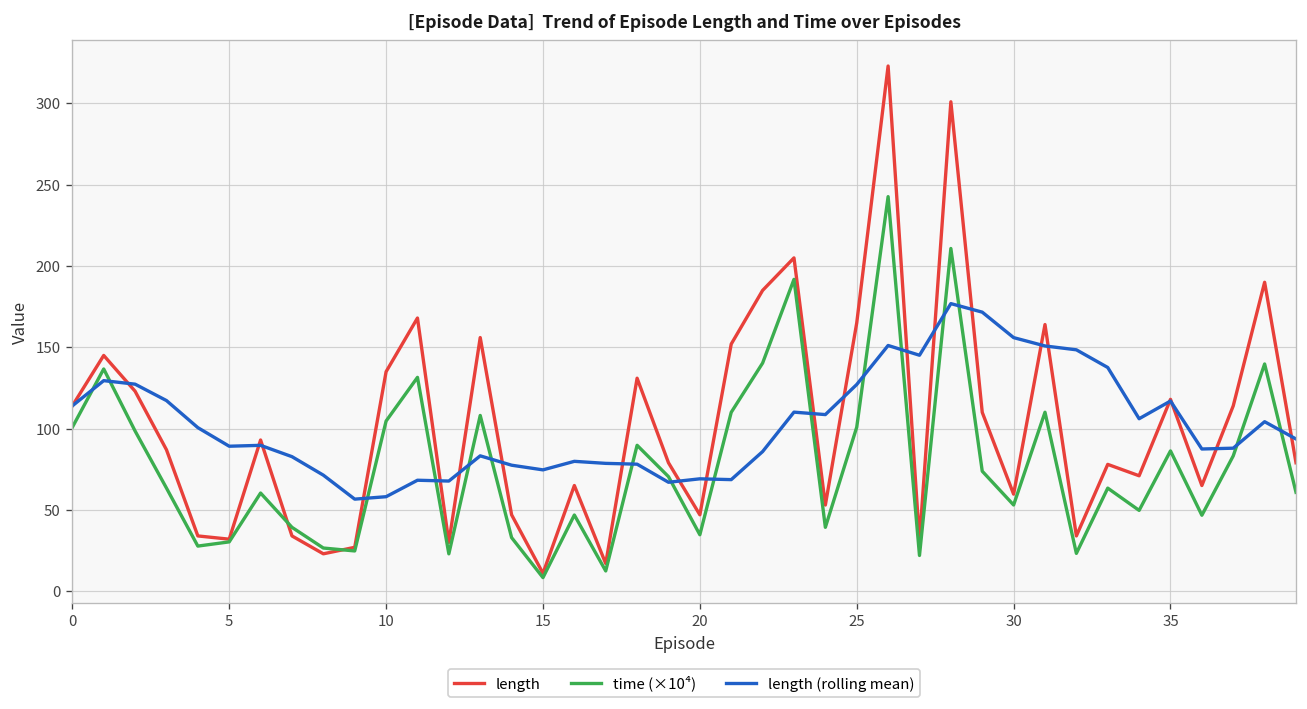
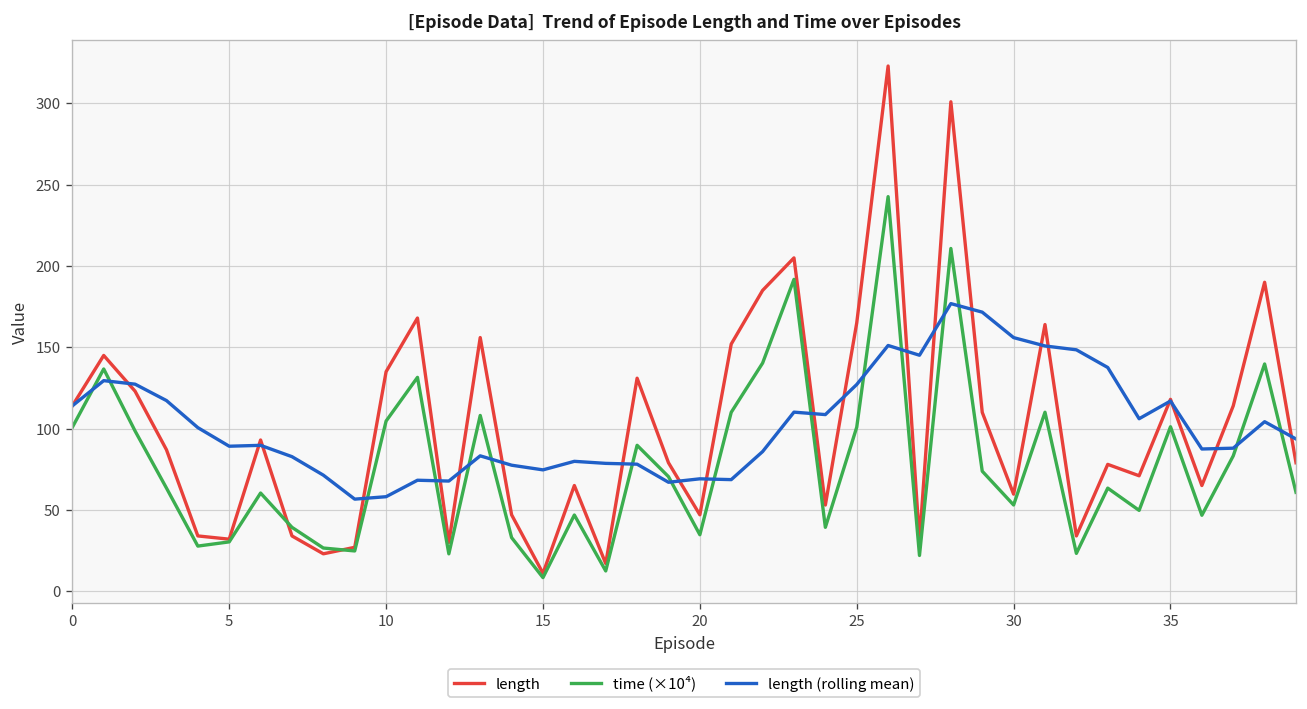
time (×10⁴), 35: 86 -> 101
